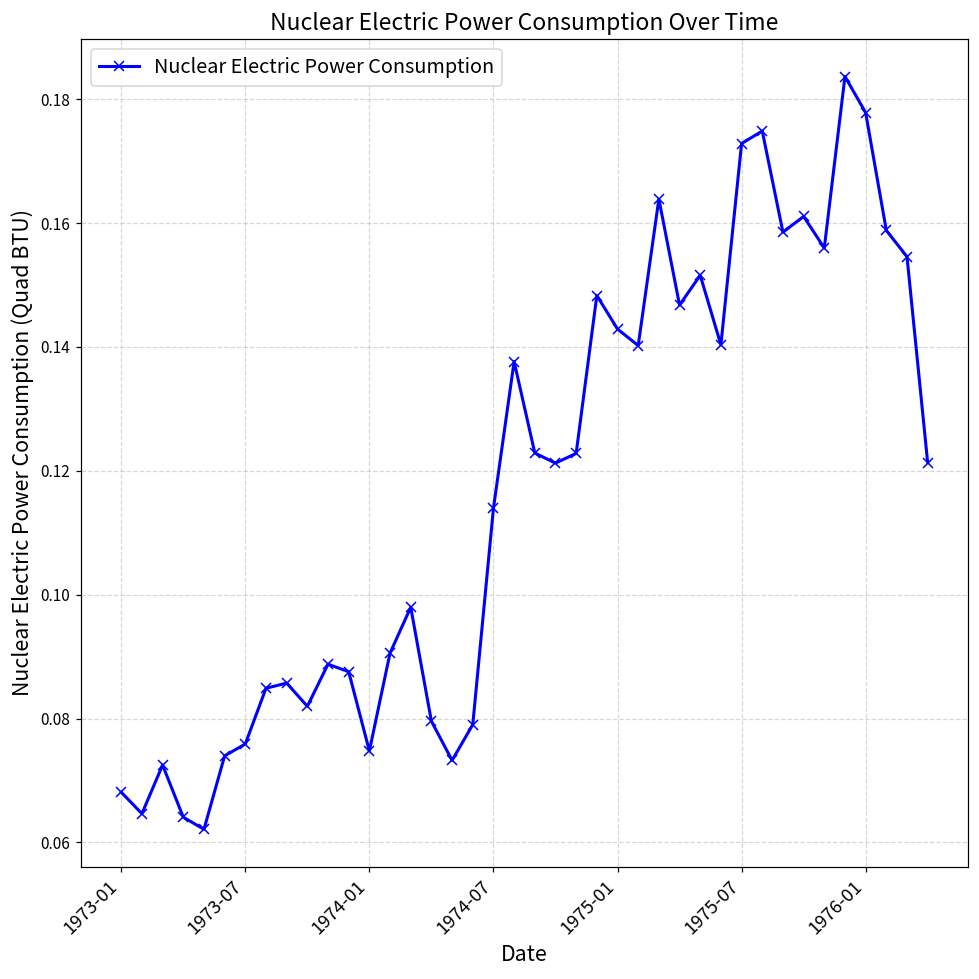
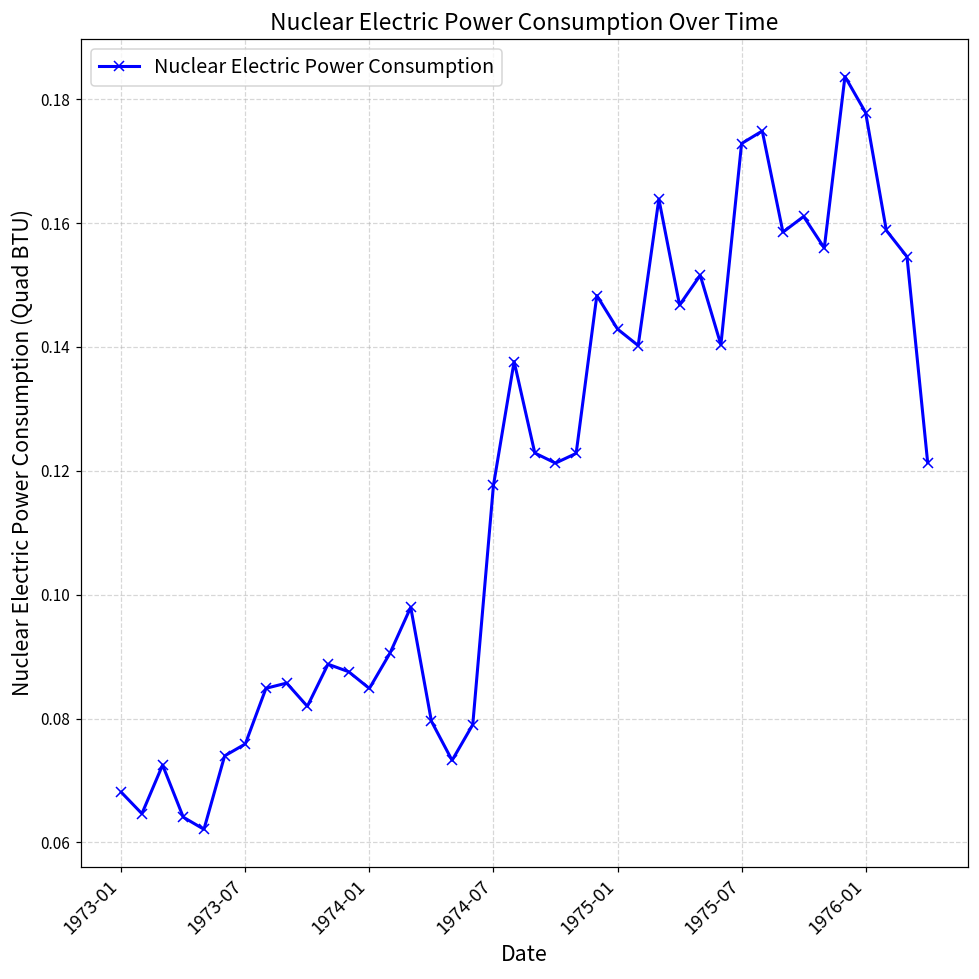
1974-01: 0.075 -> 0.085
1974-07: 0.114 -> 0.118
